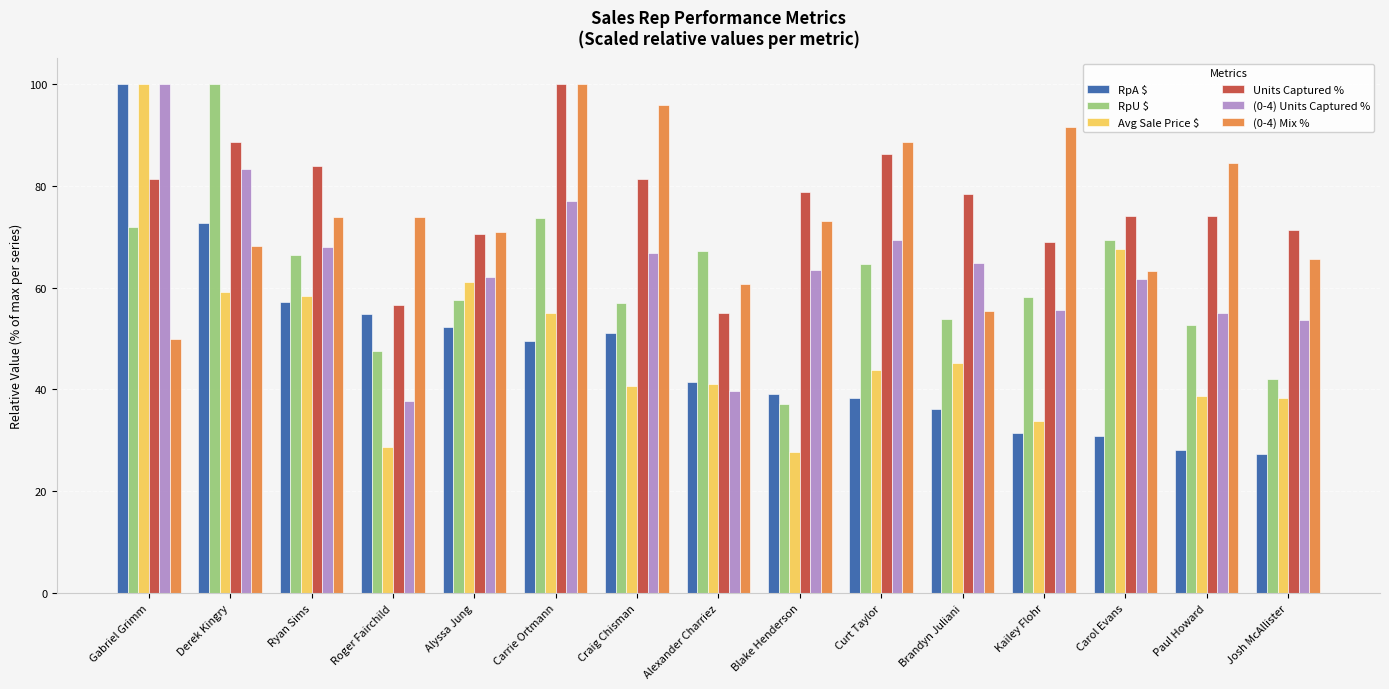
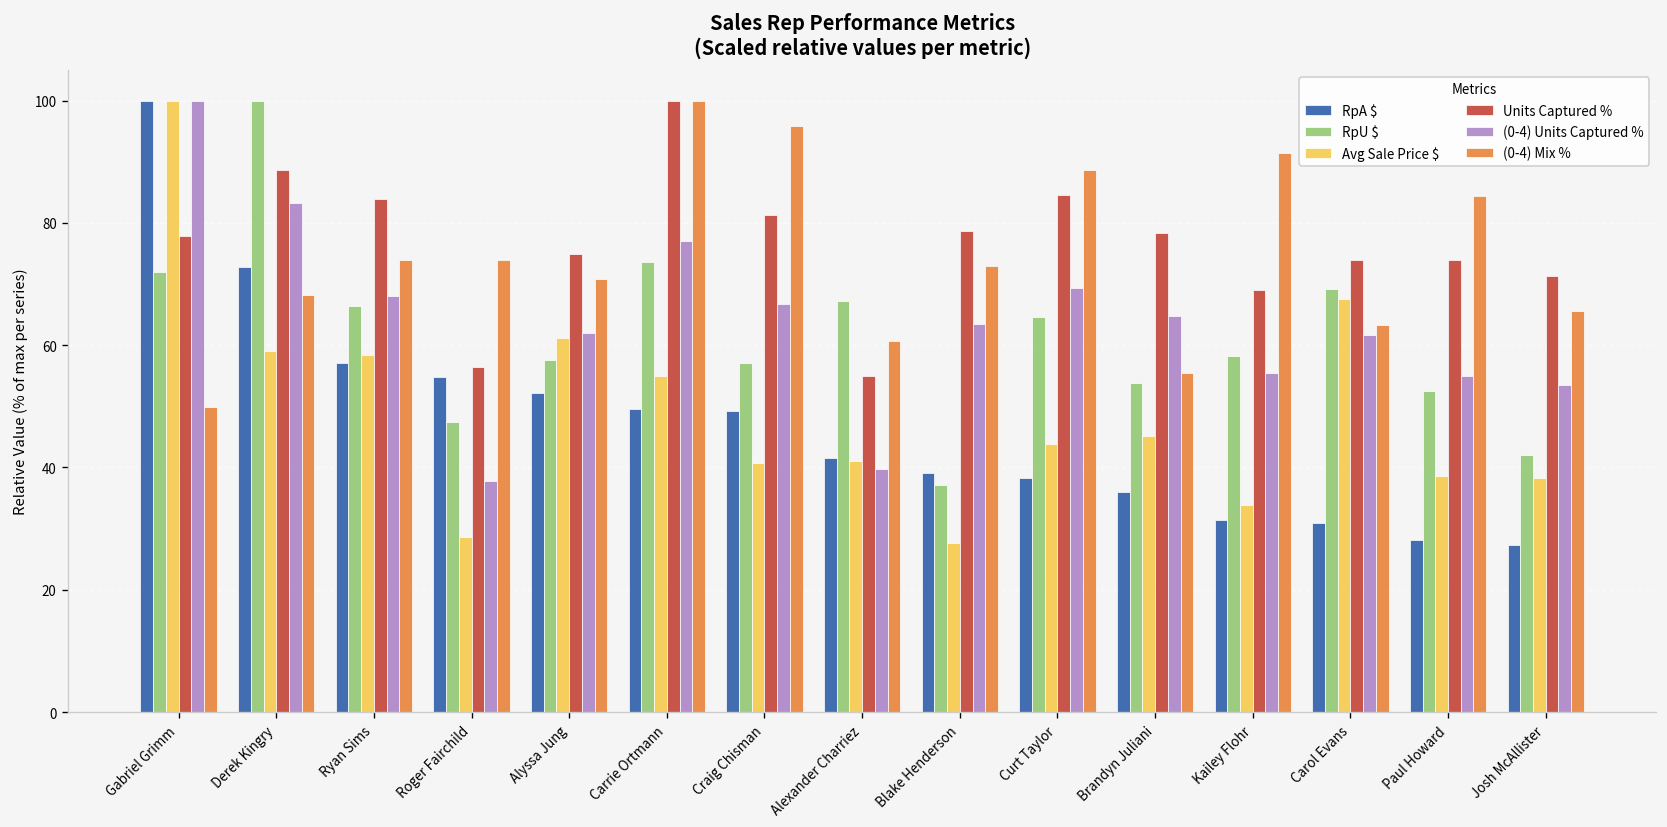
Units Captured %, Gabriel Grimm: 81 -> 78
Units Captured %, Alyssa Jung: 70 -> 75
RpA $, Craig Chisman: 51 -> 49
Units Captured %, Curt Taylor: 86 -> 85
